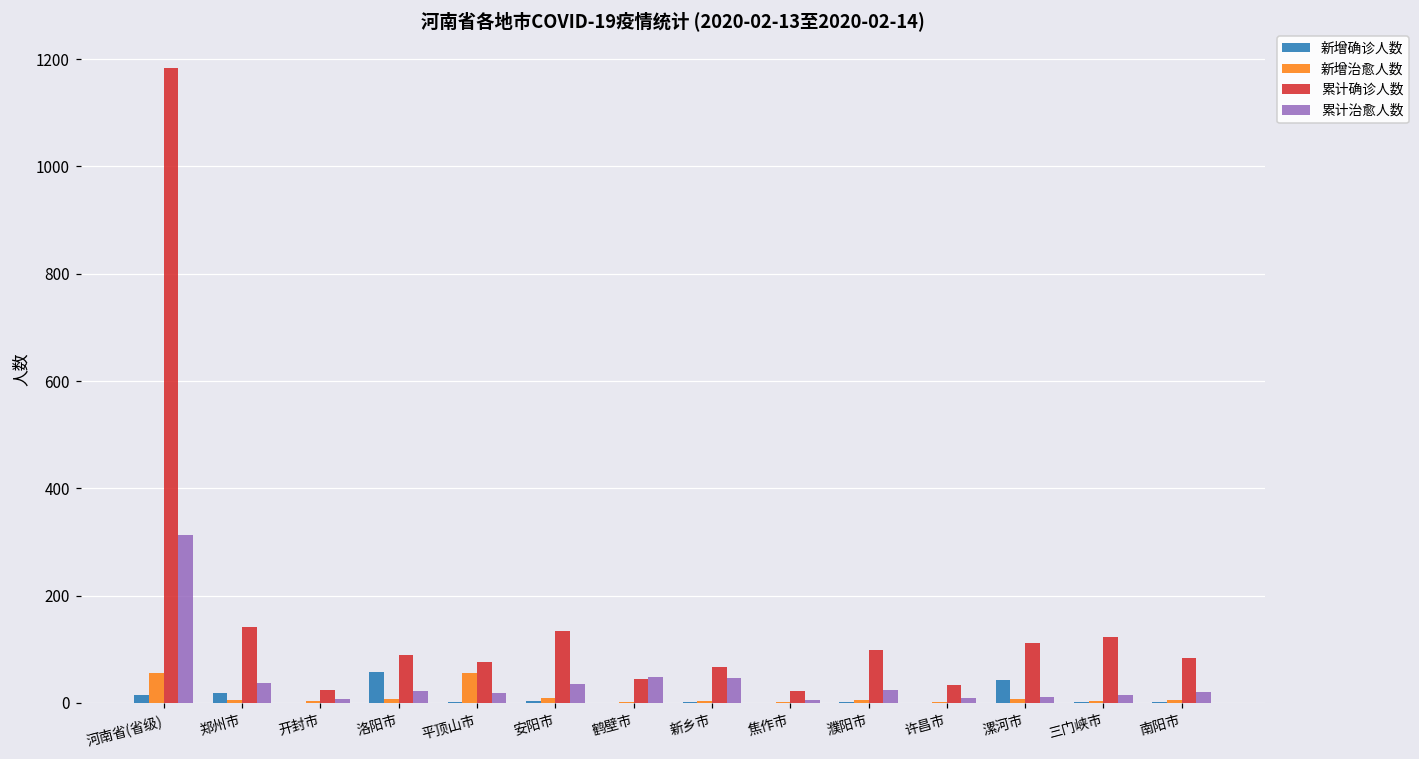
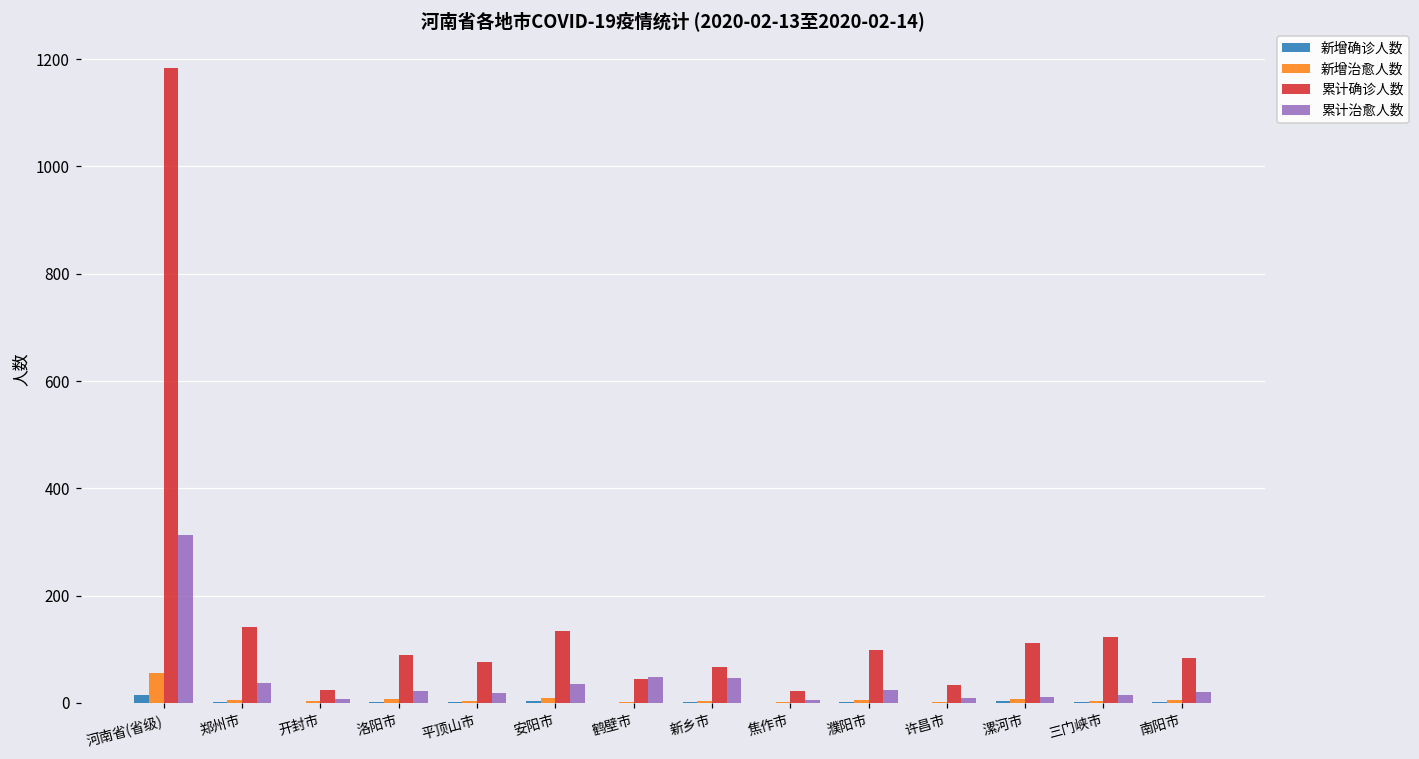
新增确诊人数, 郑州市: 20 -> 0
新增确诊人数, 洛阳市: 60 -> 0
新增治愈人数, 平顶山市: 60 -> 0
新增确诊人数, 漯河市: 40 -> 0
